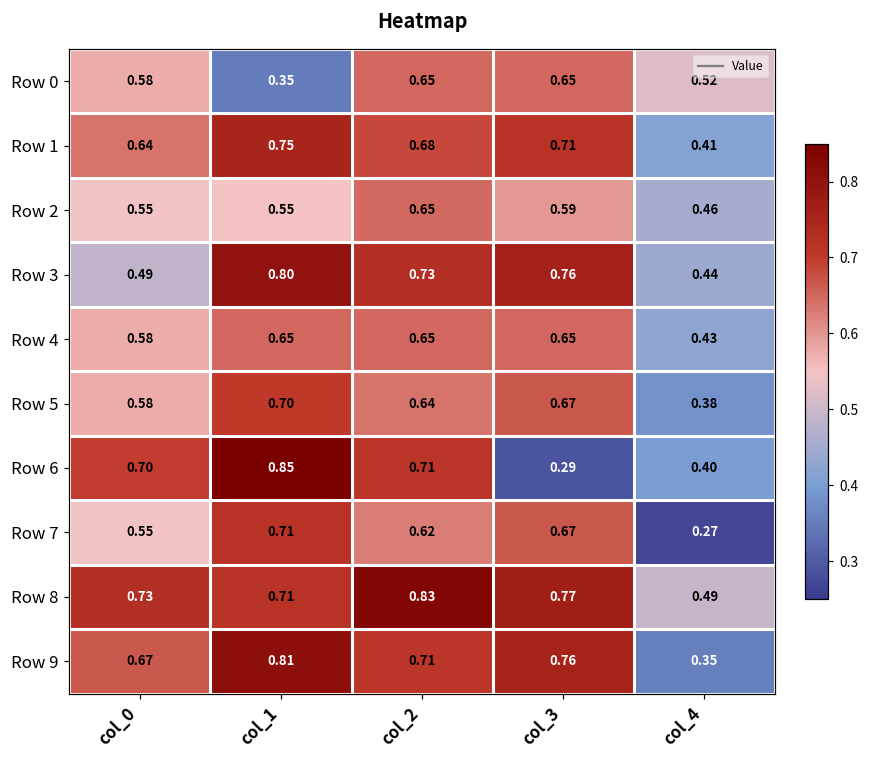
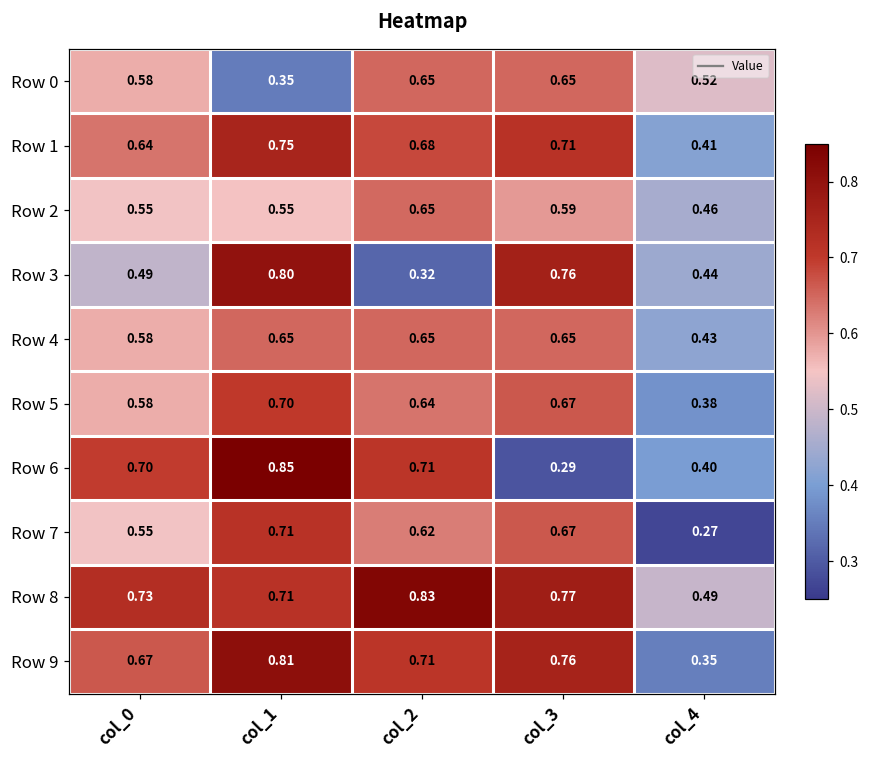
Row 3, col_2: 0.73 -> 0.32
